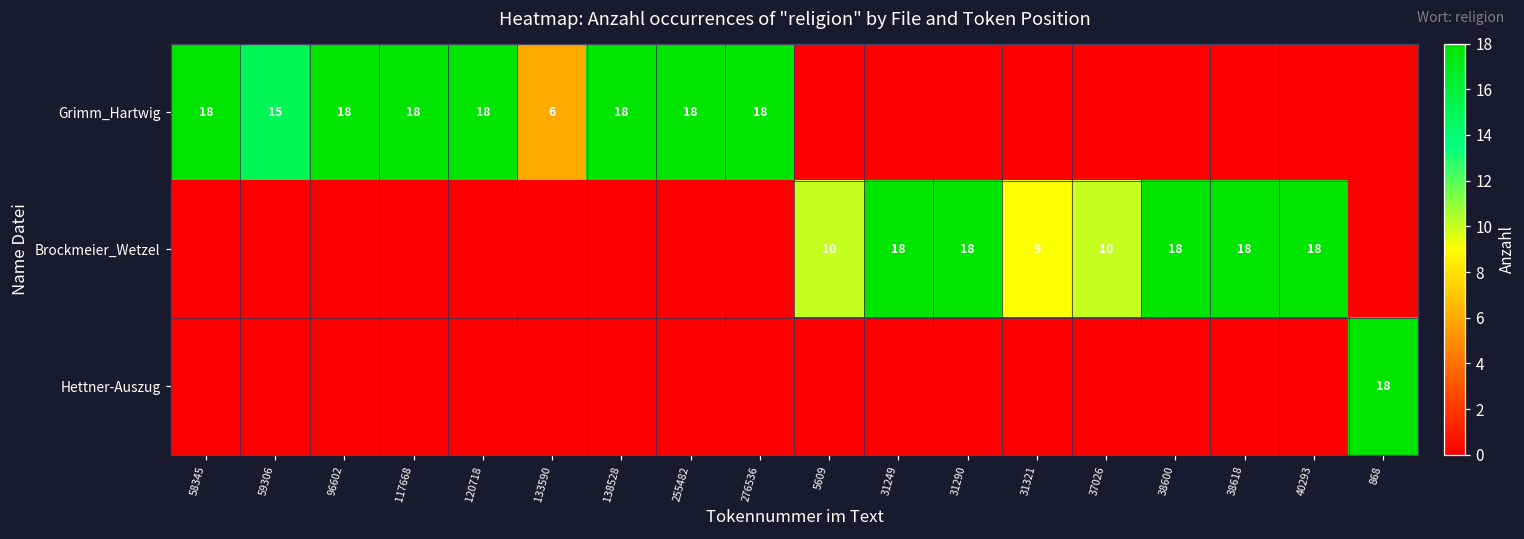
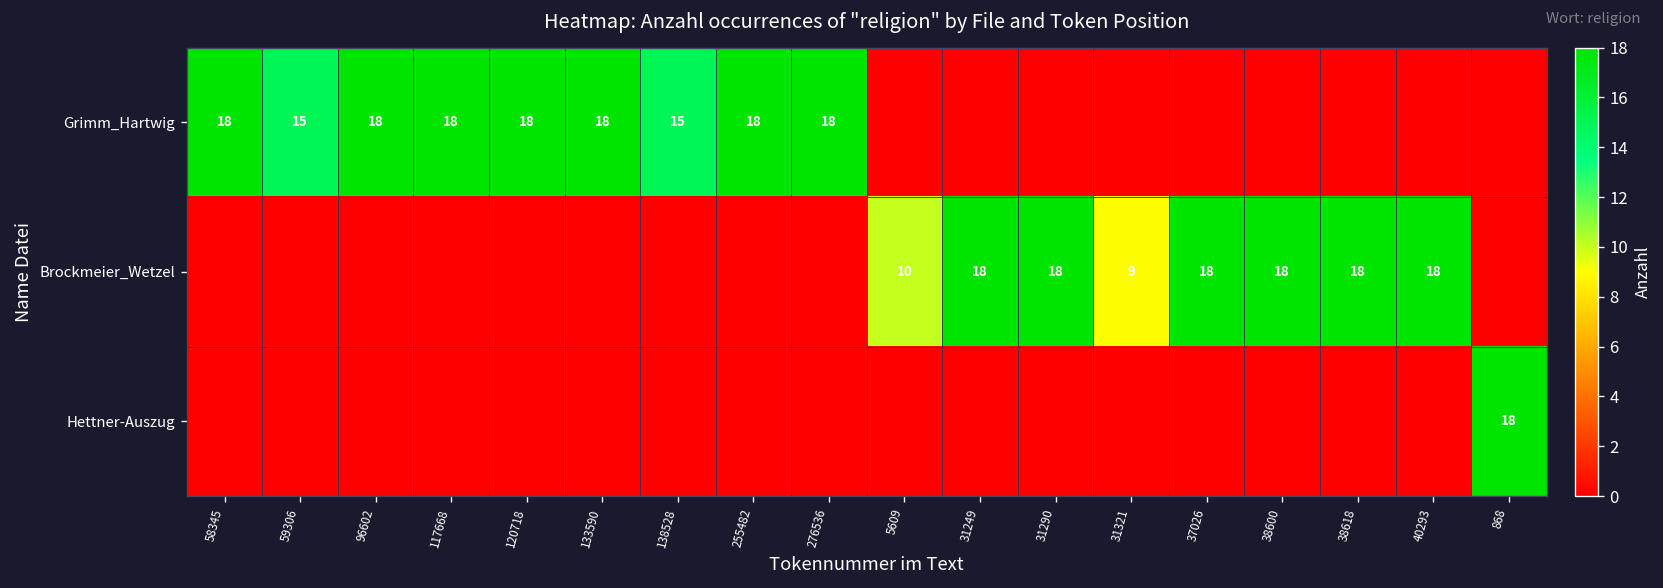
Grimm_Hartwig, 133590: 6 -> 18
Grimm_Hartwig, 138528: 18 -> 15
Brockmeier_Wetzel, 37026: 10 -> 18
